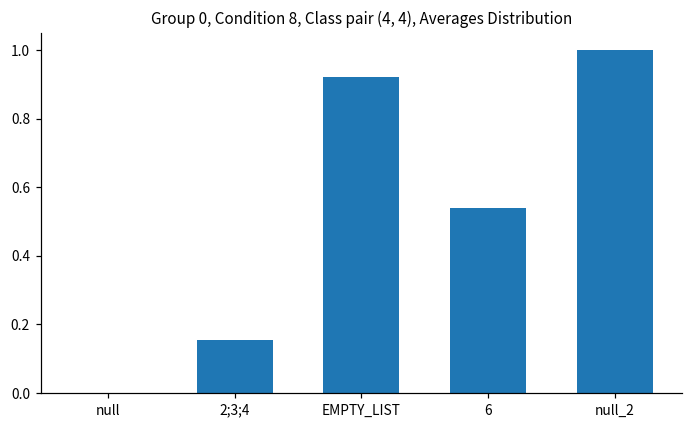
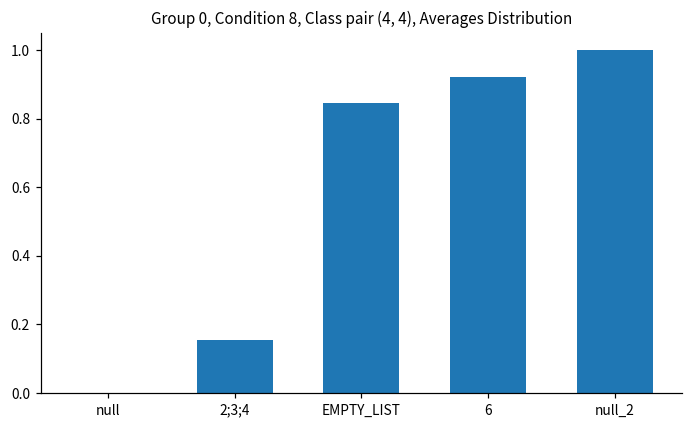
EMPTY_LIST: 0.92 -> 0.85
6: 0.54 -> 0.92
